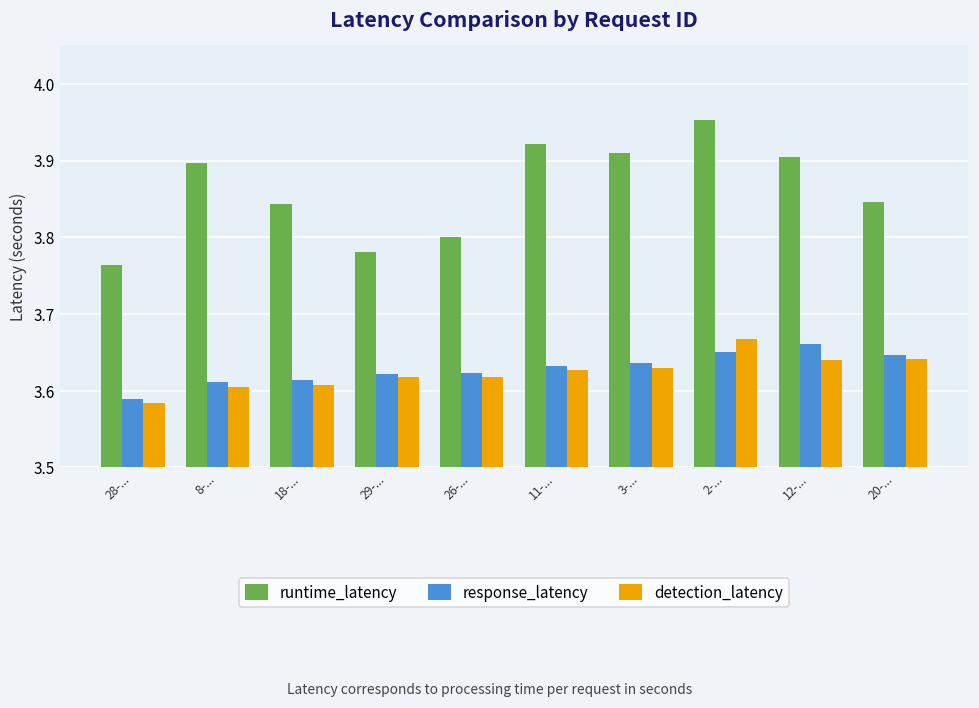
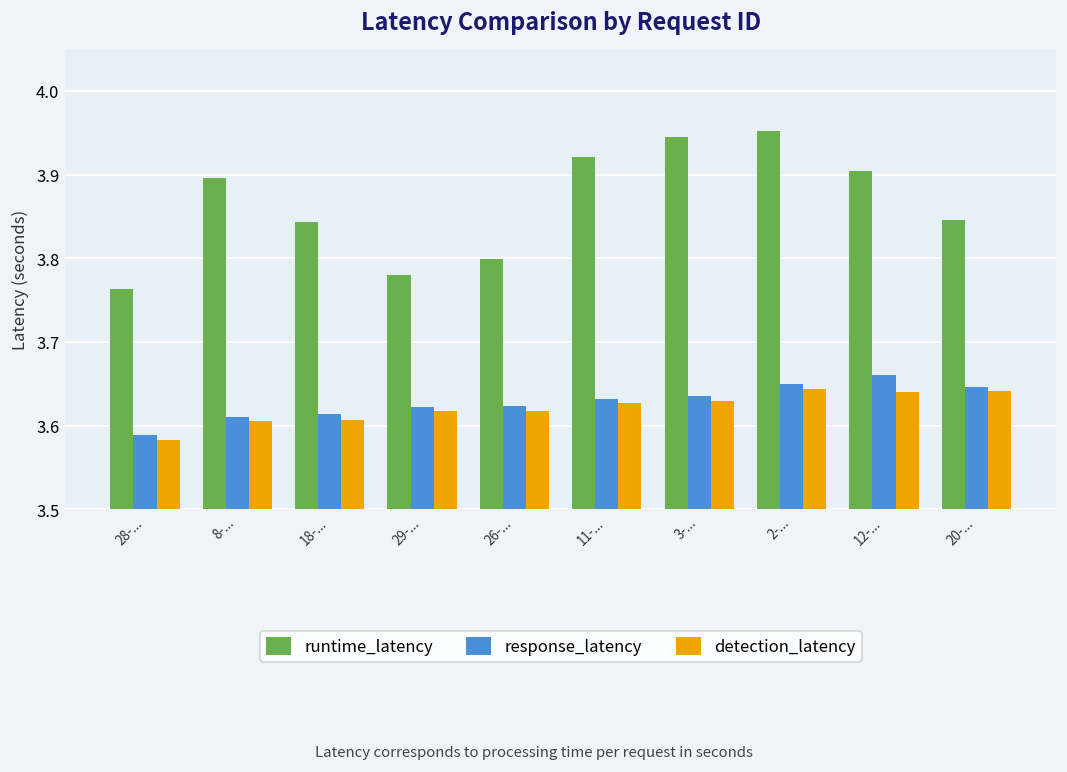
runtime_latency, 3-...: 3.91 -> 3.94
detection_latency, 2-...: 3.67 -> 3.64
